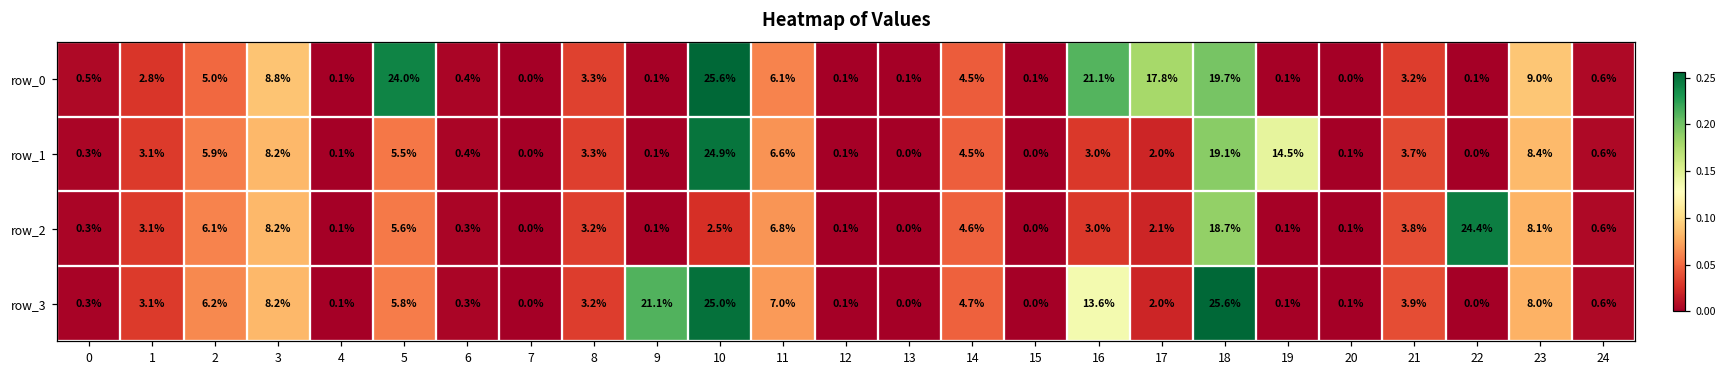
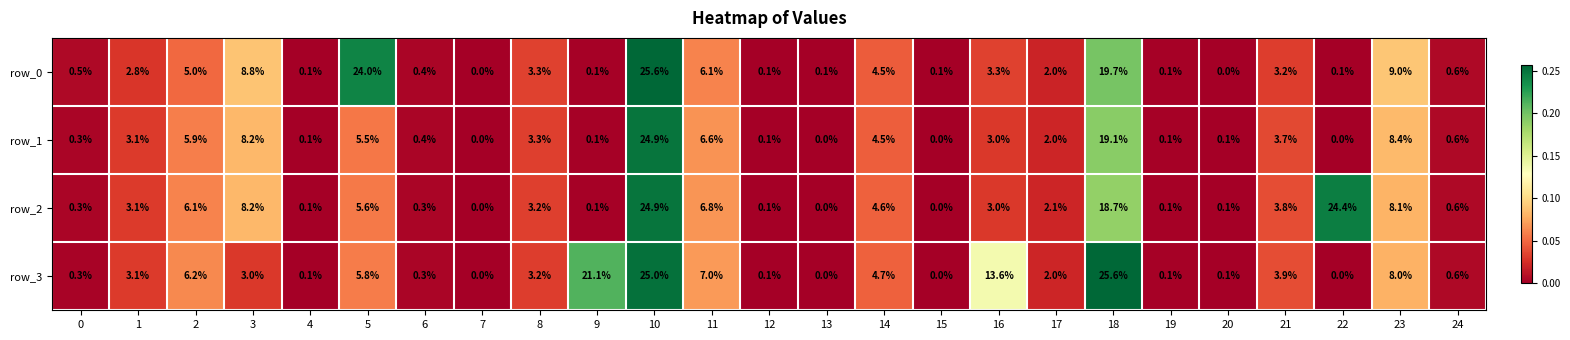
row_0, 16: 21.1% -> 3.3%
row_0, 17: 17.8% -> 2.0%
row_1, 19: 14.5% -> 0.1%
row_2, 10: 2.5% -> 24.9%
row_3, 3: 8.2% -> 3.0%
